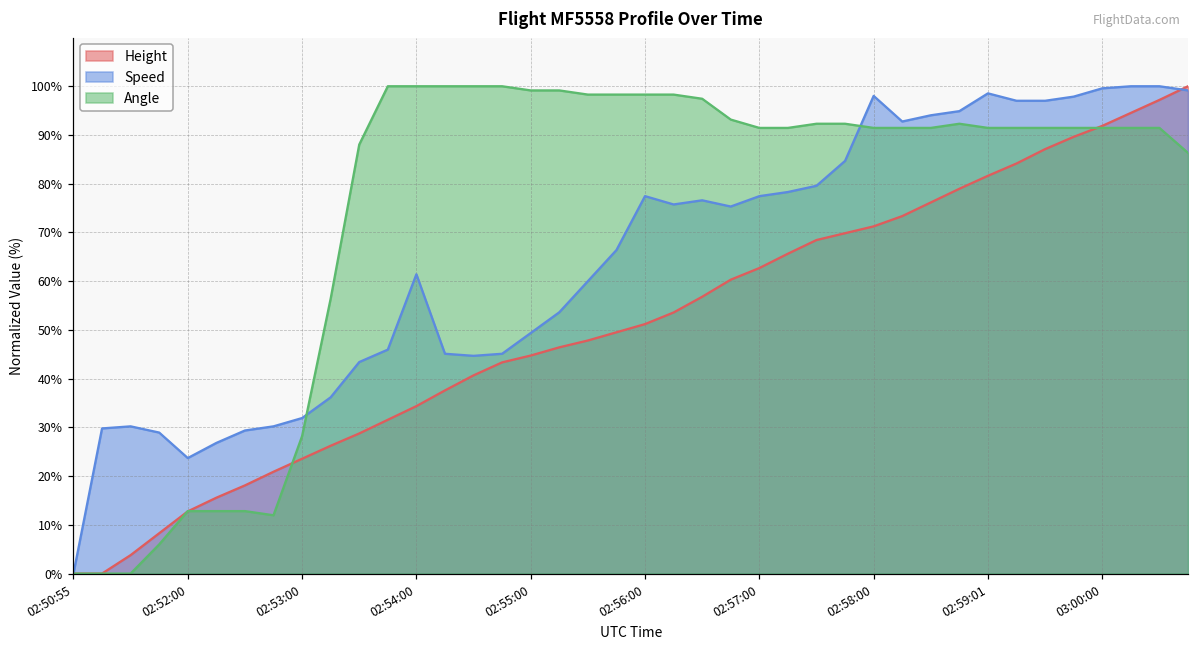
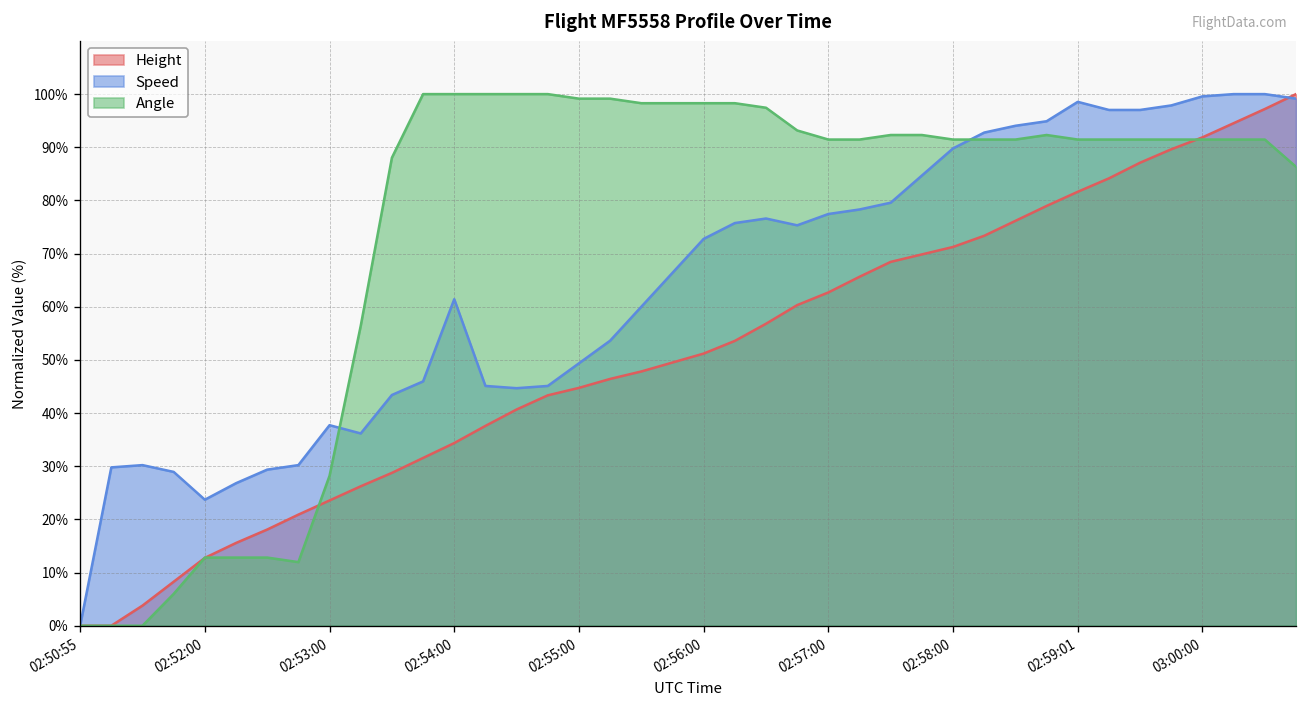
Speed, 02:53:00: 32% -> 38%
Speed, 02:56:00: 77% -> 73%
Speed, 02:58:00: 98% -> 90%
